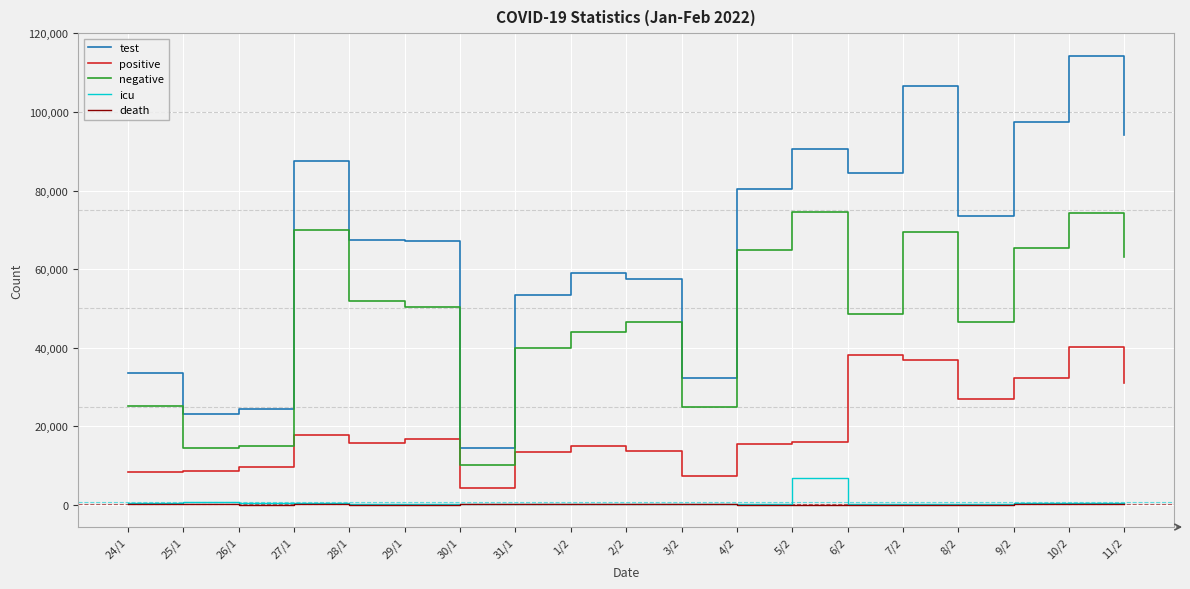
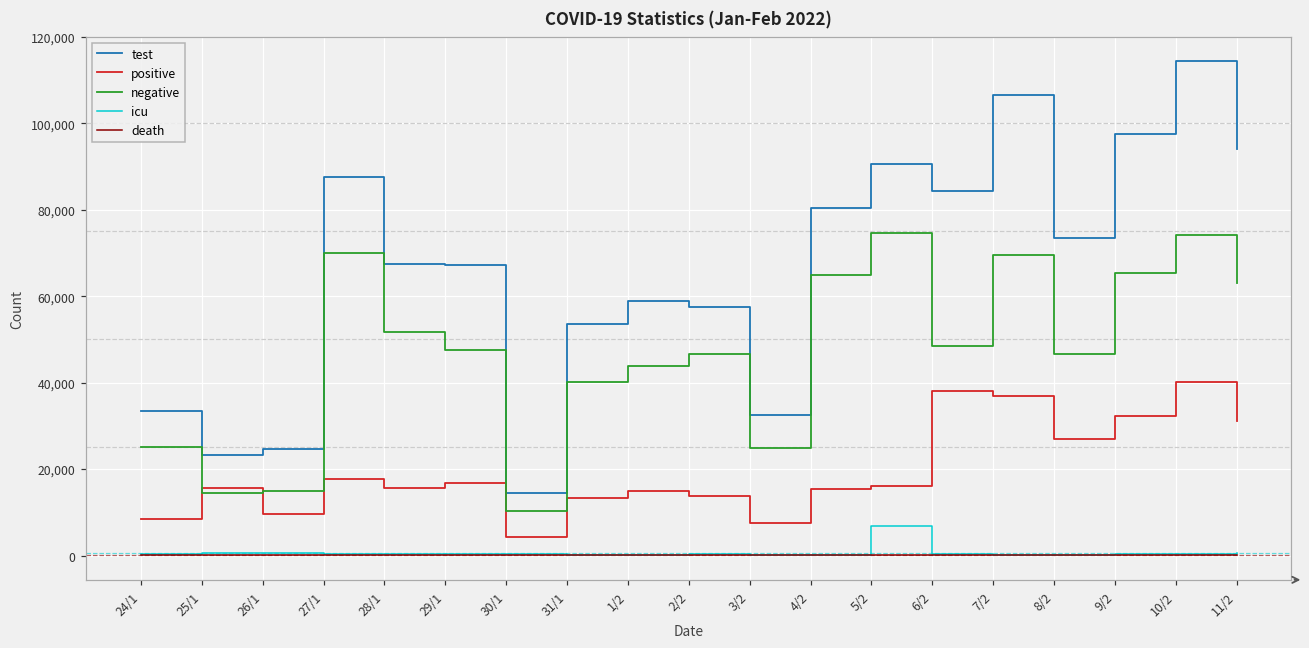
positive, 25/1: 9,000 -> 16,000
negative, 29/1: 50,000 -> 48,000
